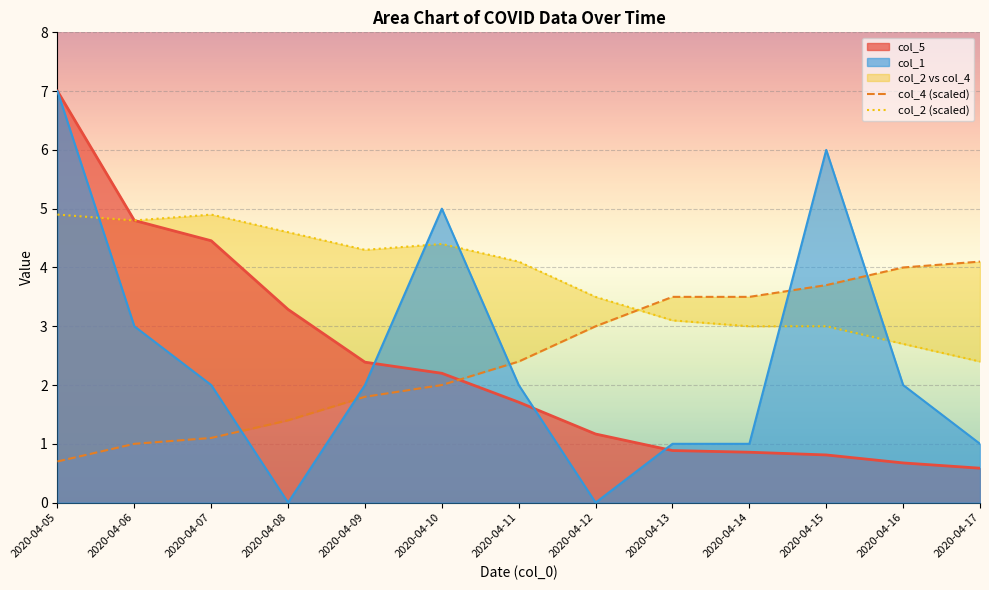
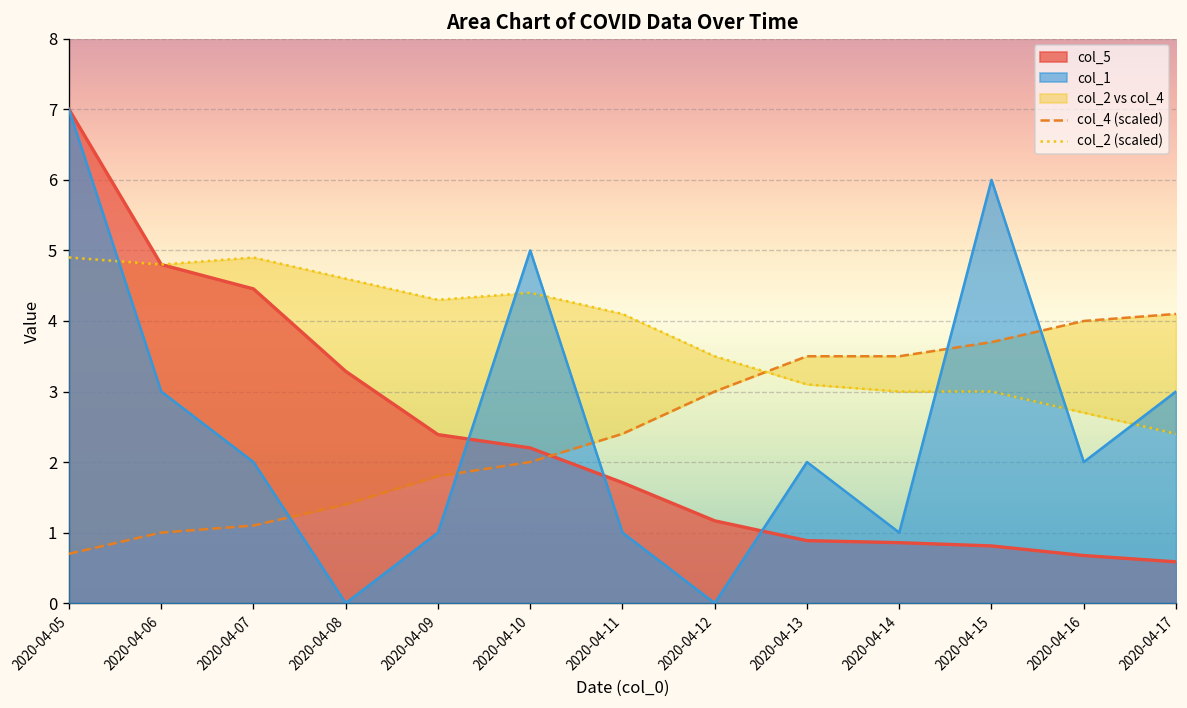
col_1, 2020-04-09: 2 -> 1
col_1, 2020-04-11: 2 -> 1
col_1, 2020-04-13: 1 -> 2
col_1, 2020-04-17: 1 -> 3
